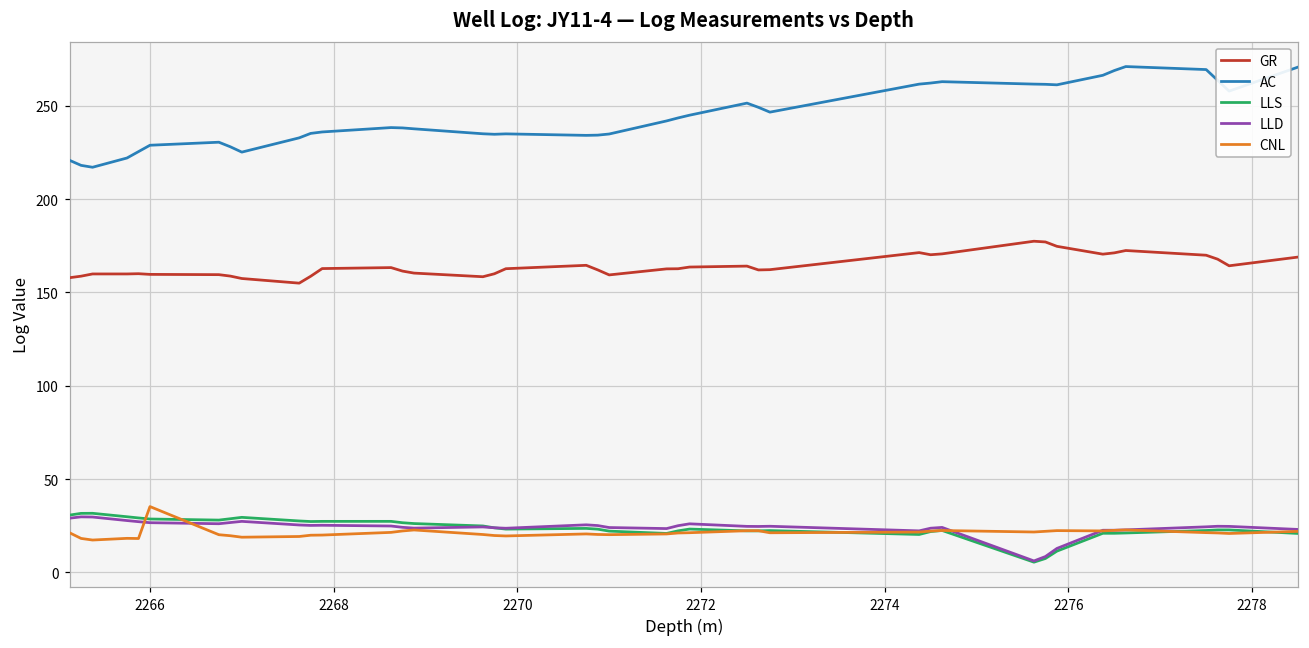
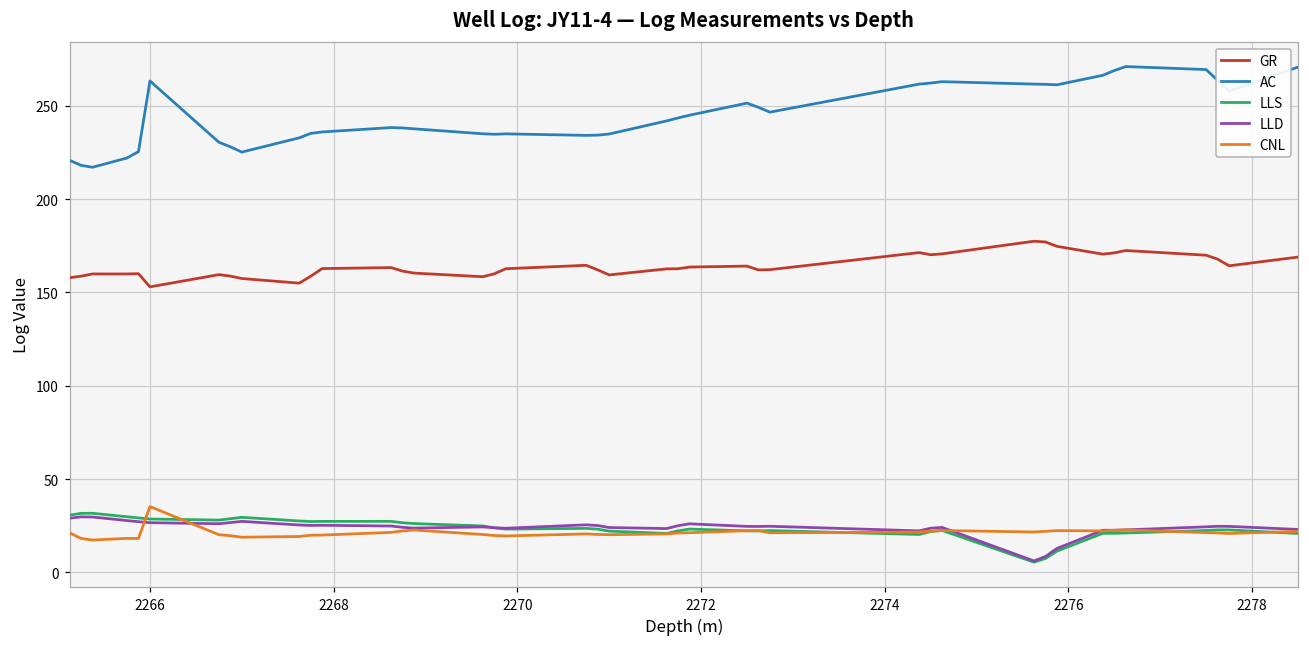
GR, 2266: 160 -> 153
AC, 2266: 229 -> 263
